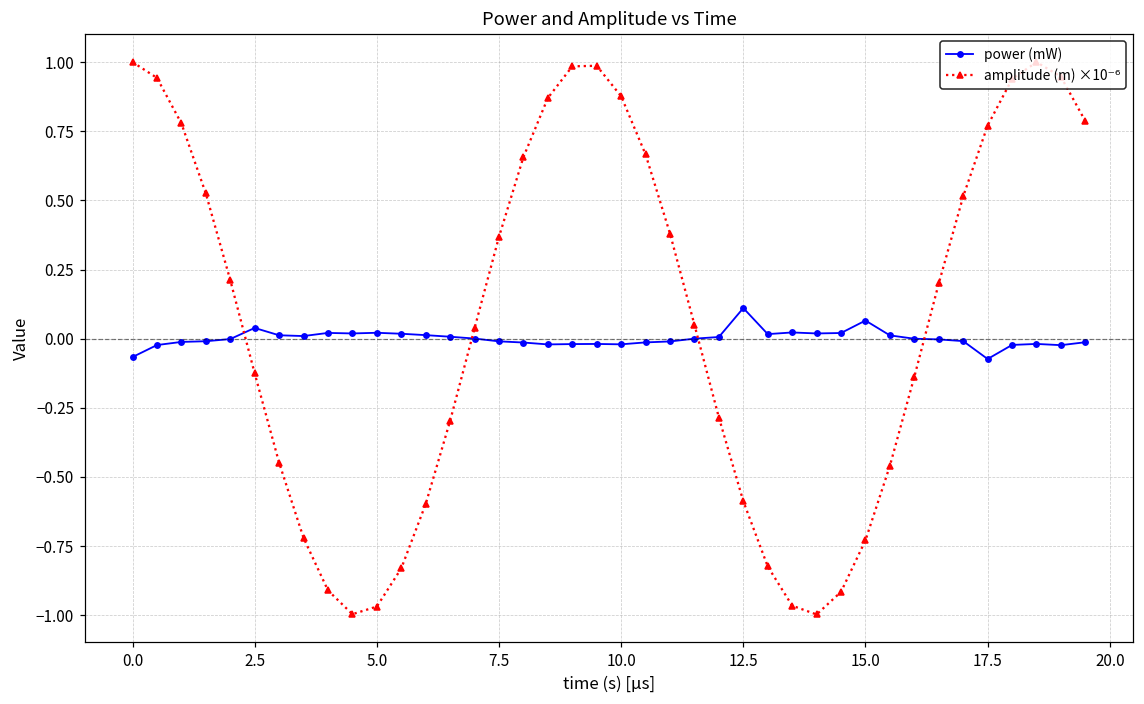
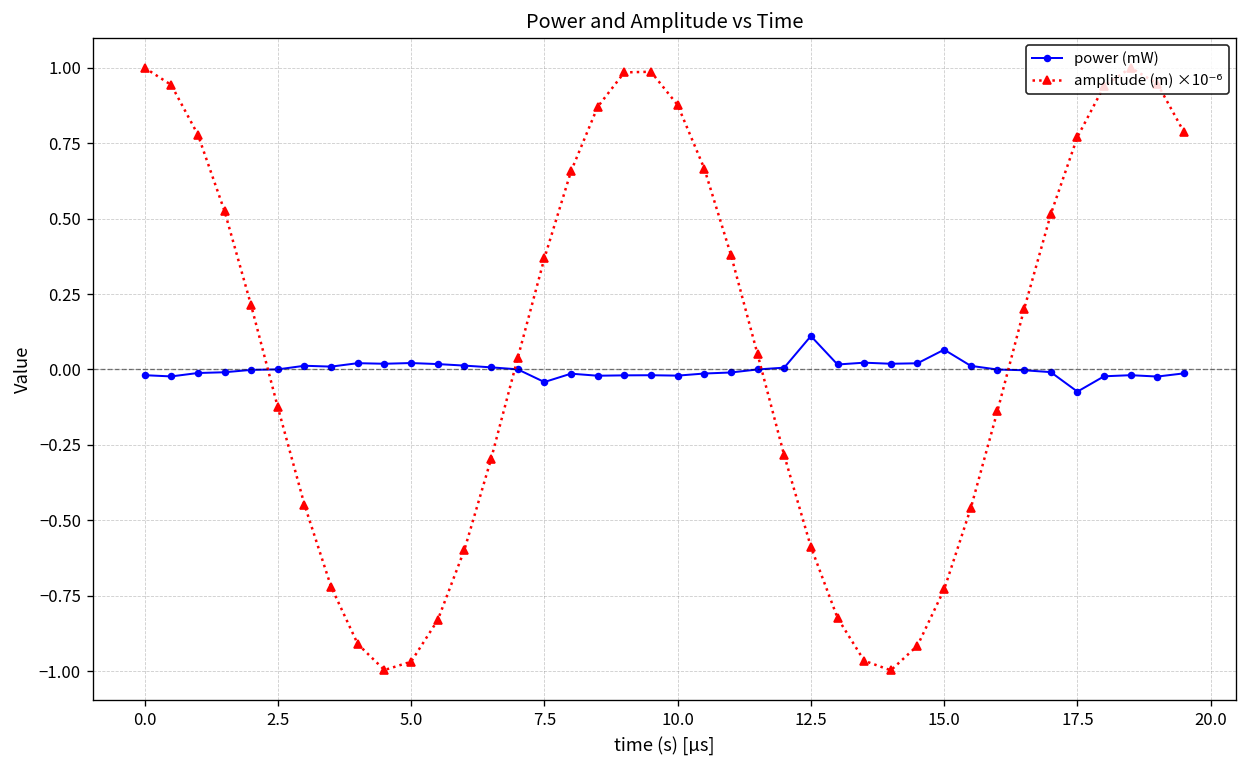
power (mW), 0.0: -0.07 -> -0.02
power (mW), 2.5: 0.04 -> 0.00
power (mW), 7.5: -0.01 -> -0.04
